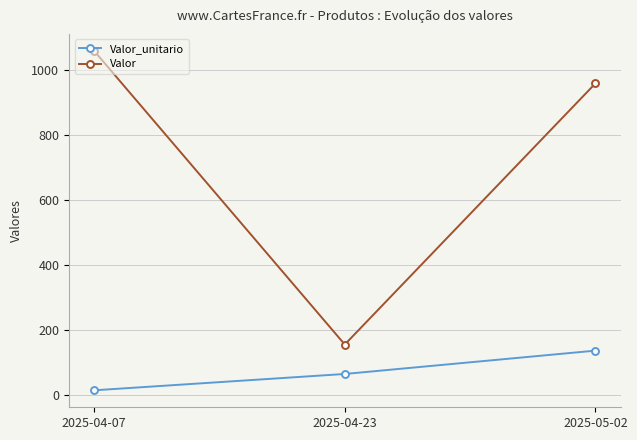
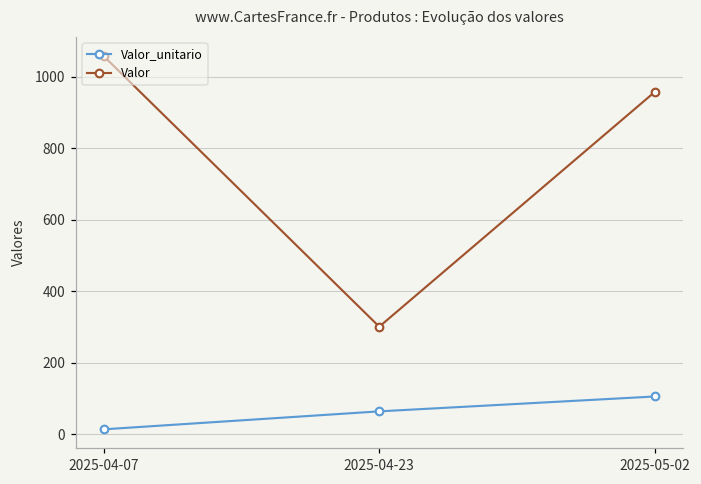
Valor, 2025-04-23: 150 -> 300
Valor_unitario, 2025-05-02: 140 -> 110
